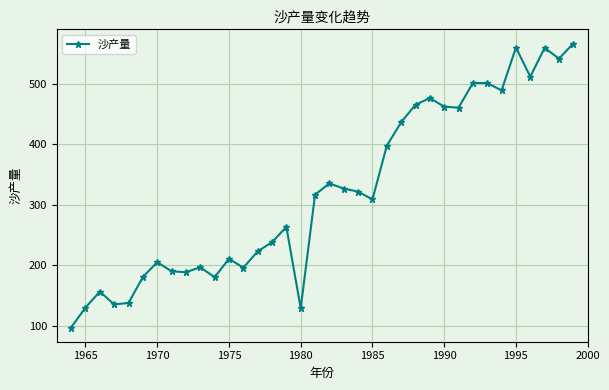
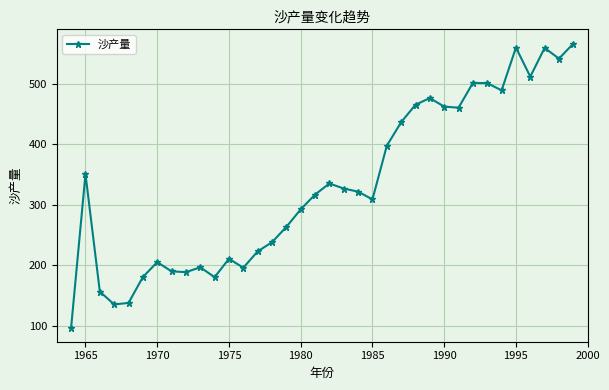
1965: 130 -> 350
1980: 130 -> 290
